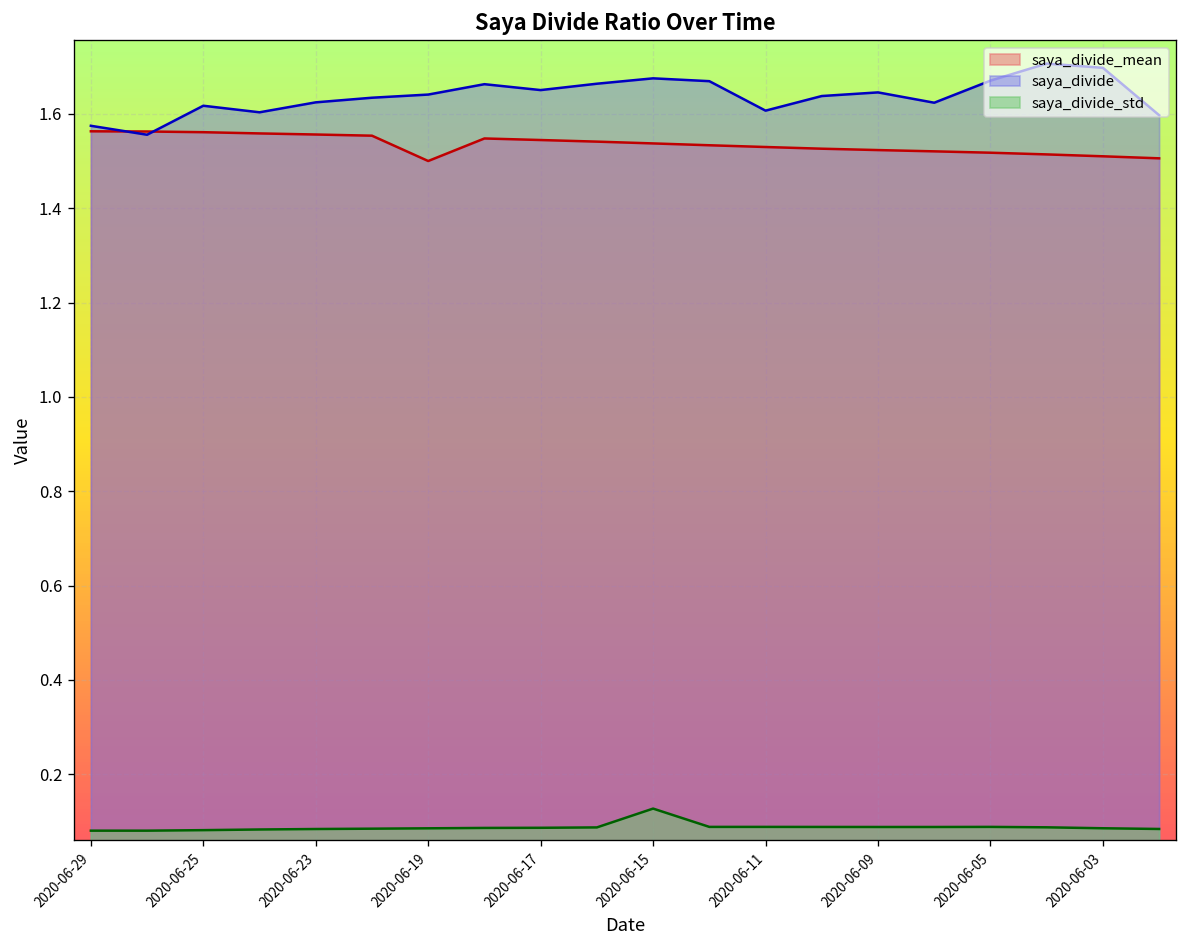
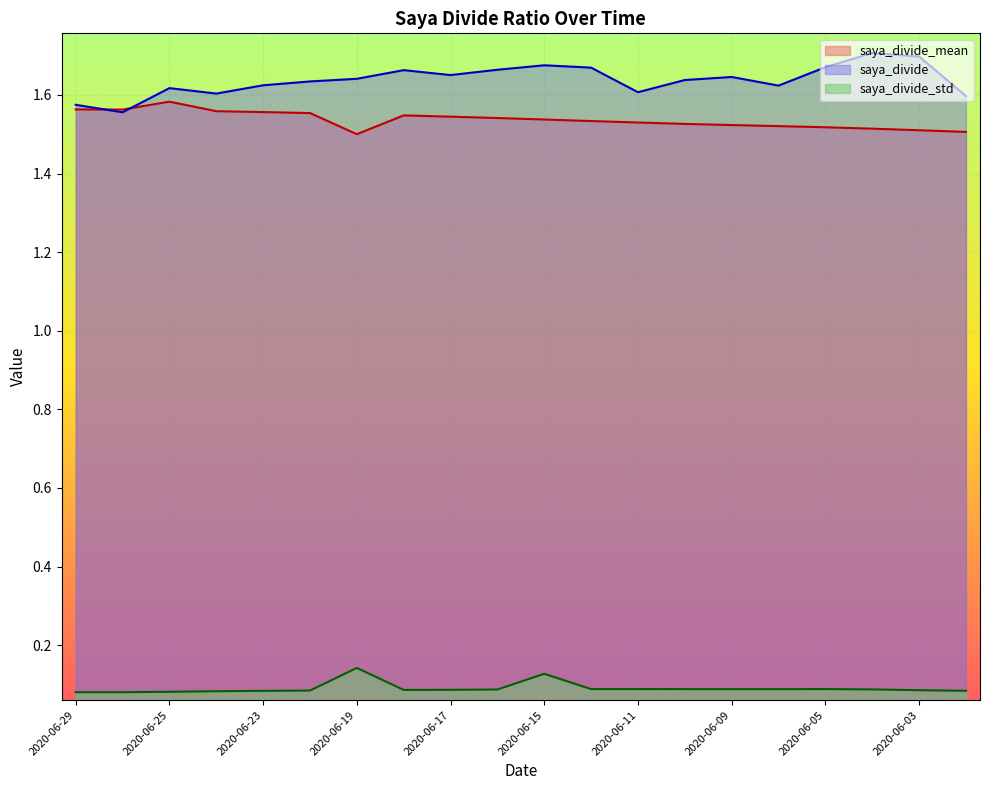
saya_divide_mean, 2020-06-25: 1.56 -> 1.58
saya_divide_std, 2020-06-19: 0.09 -> 0.14
